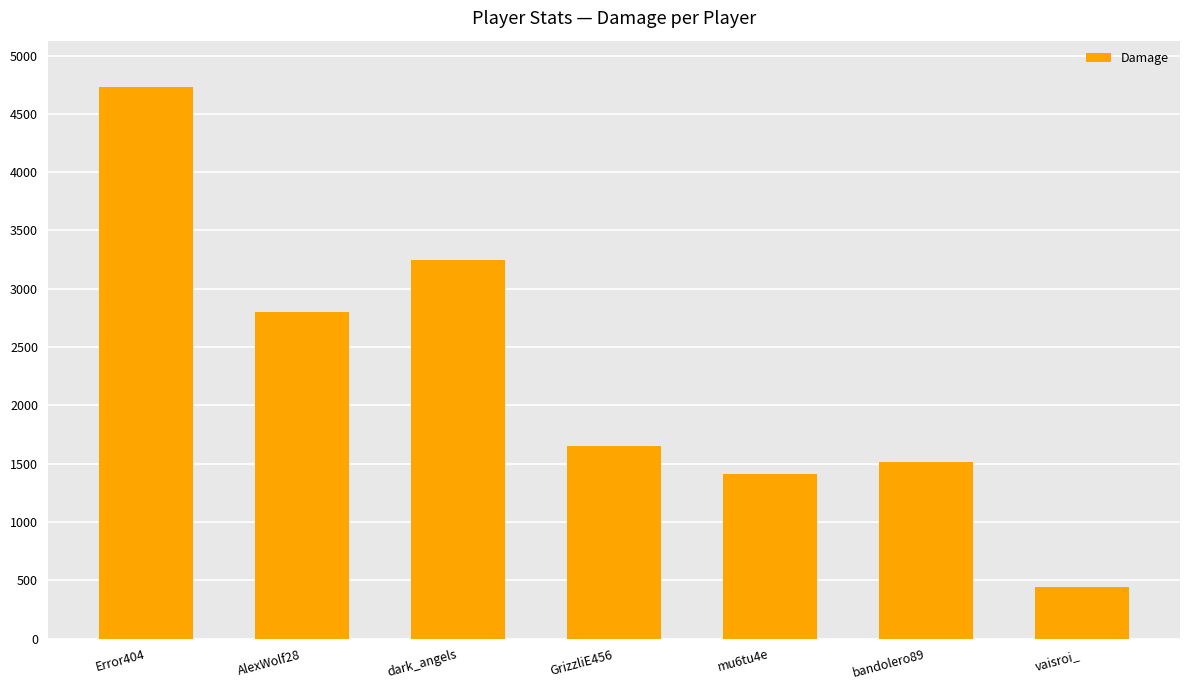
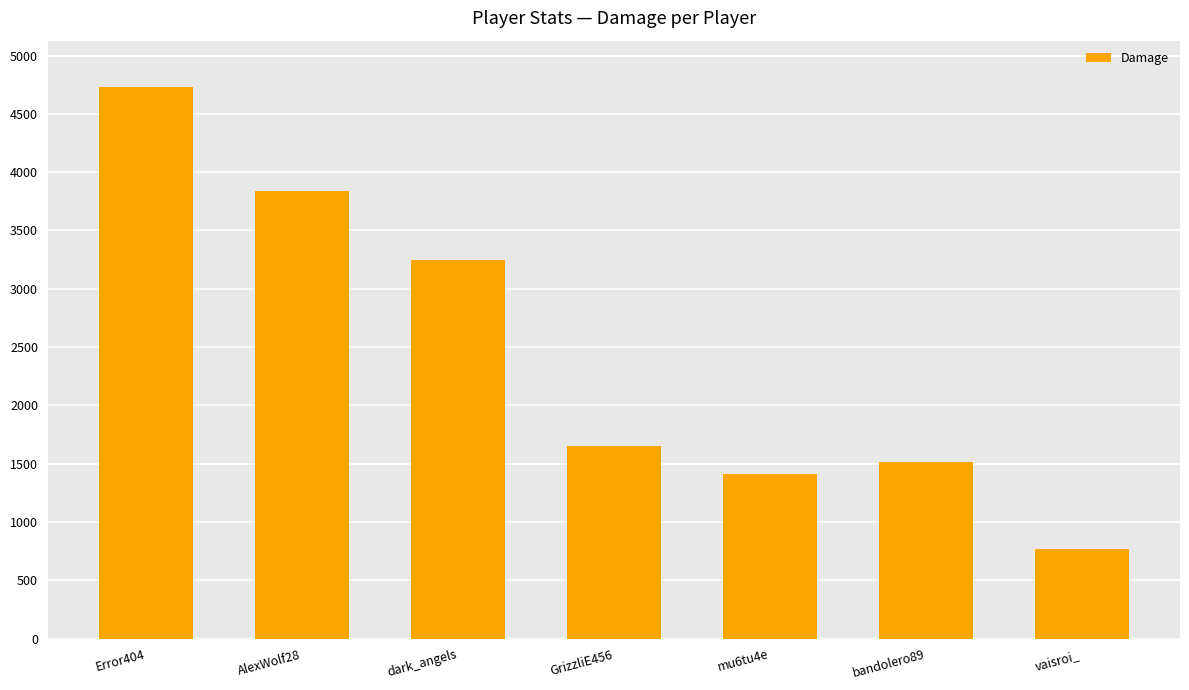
AlexWolf28: 2800 -> 3840
vaisroi_: 450 -> 770
